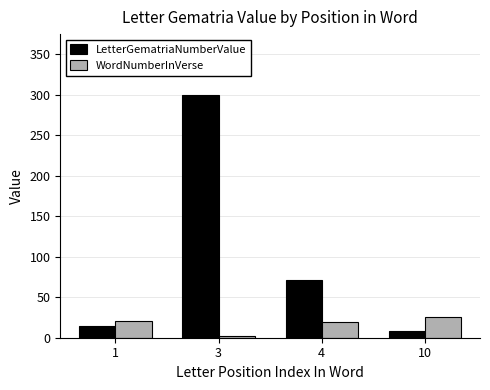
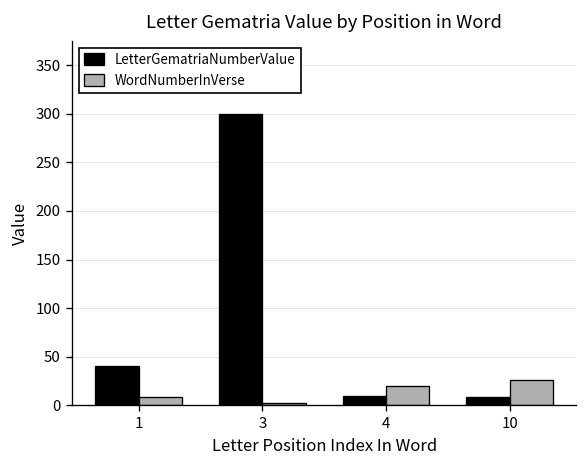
LetterGematriaNumberValue, 1: 20 -> 40
WordNumberInVerse, 1: 20 -> 10
LetterGematriaNumberValue, 4: 70 -> 10
